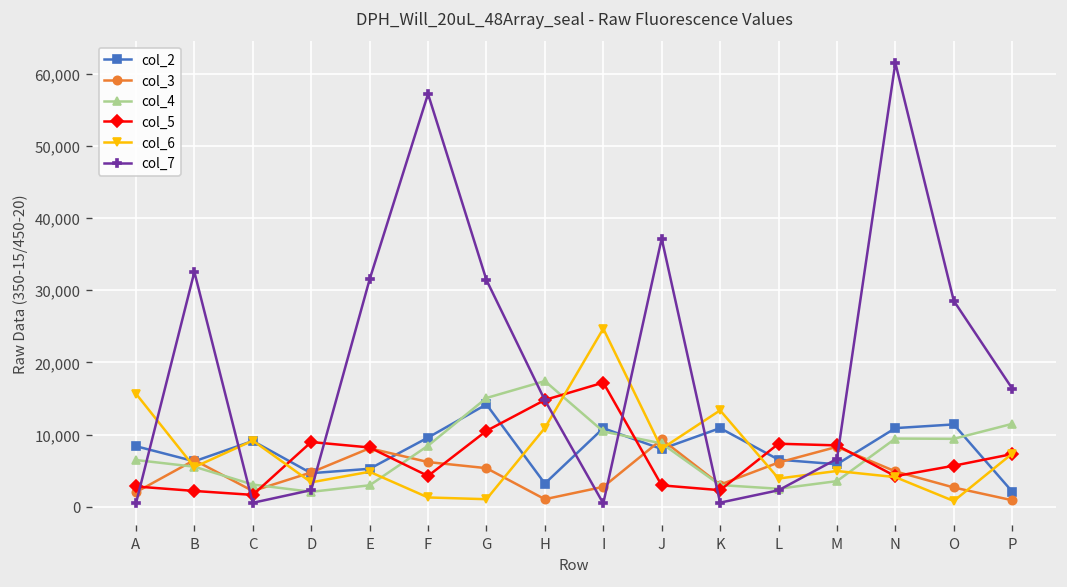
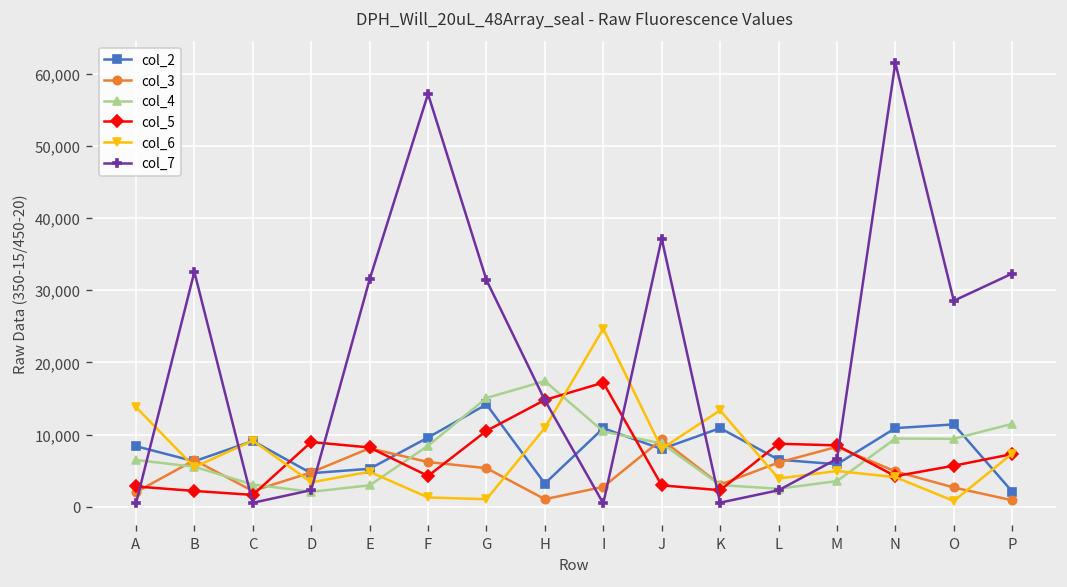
col_6, A: 16,000 -> 14,000
col_7, P: 16,000 -> 32,000
